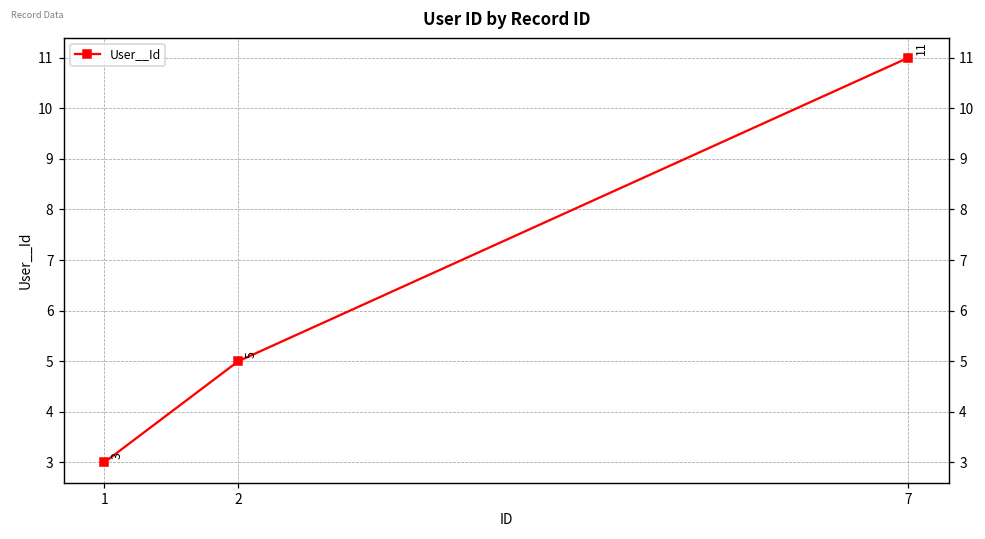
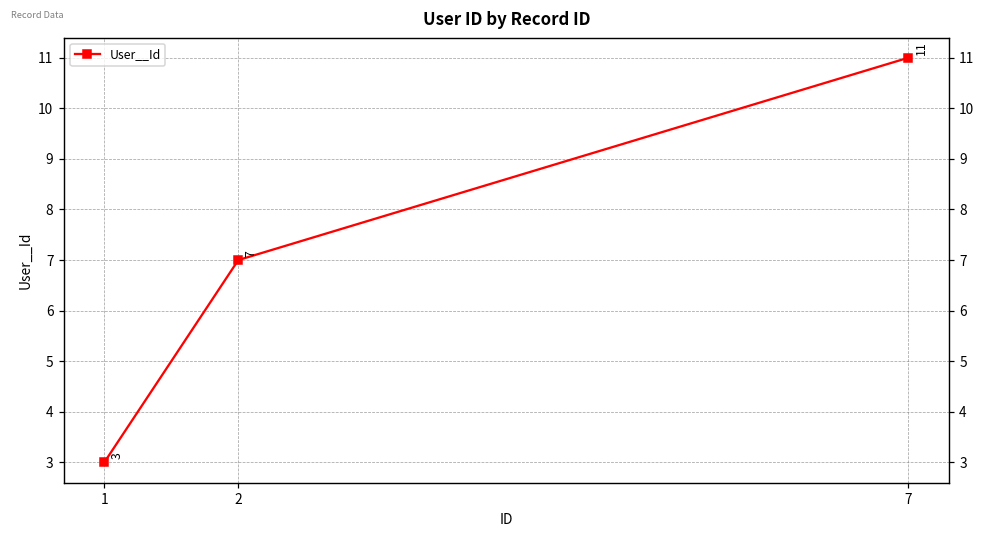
2: 5 -> 7
